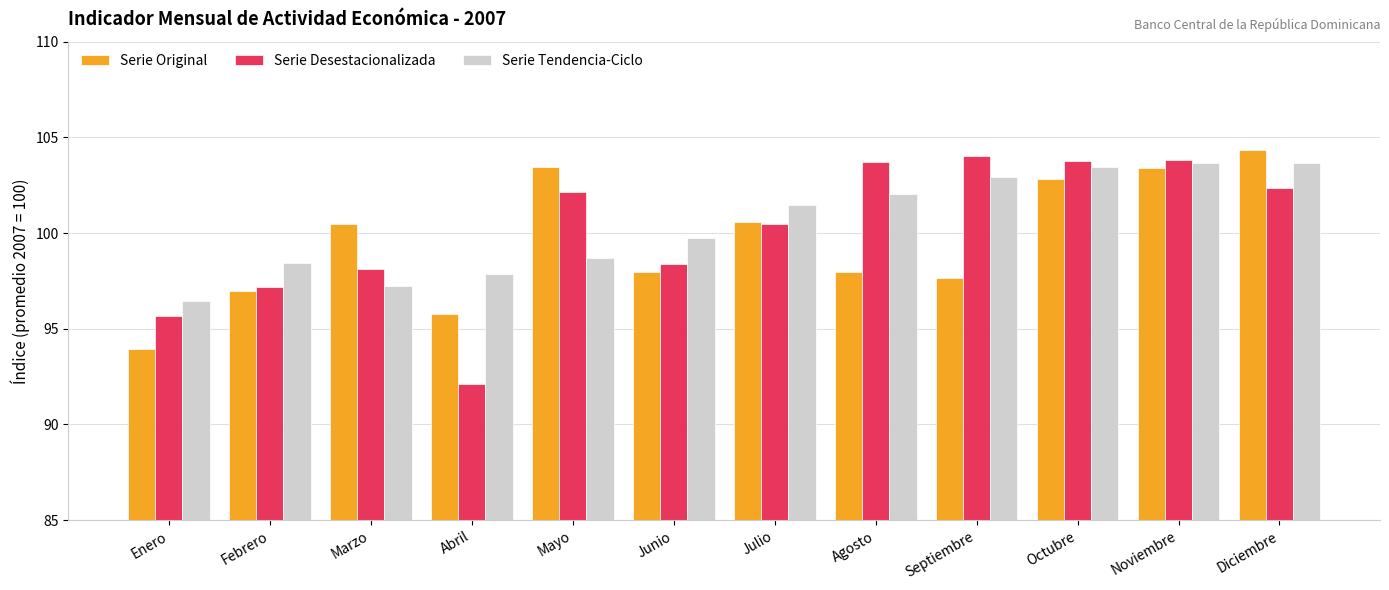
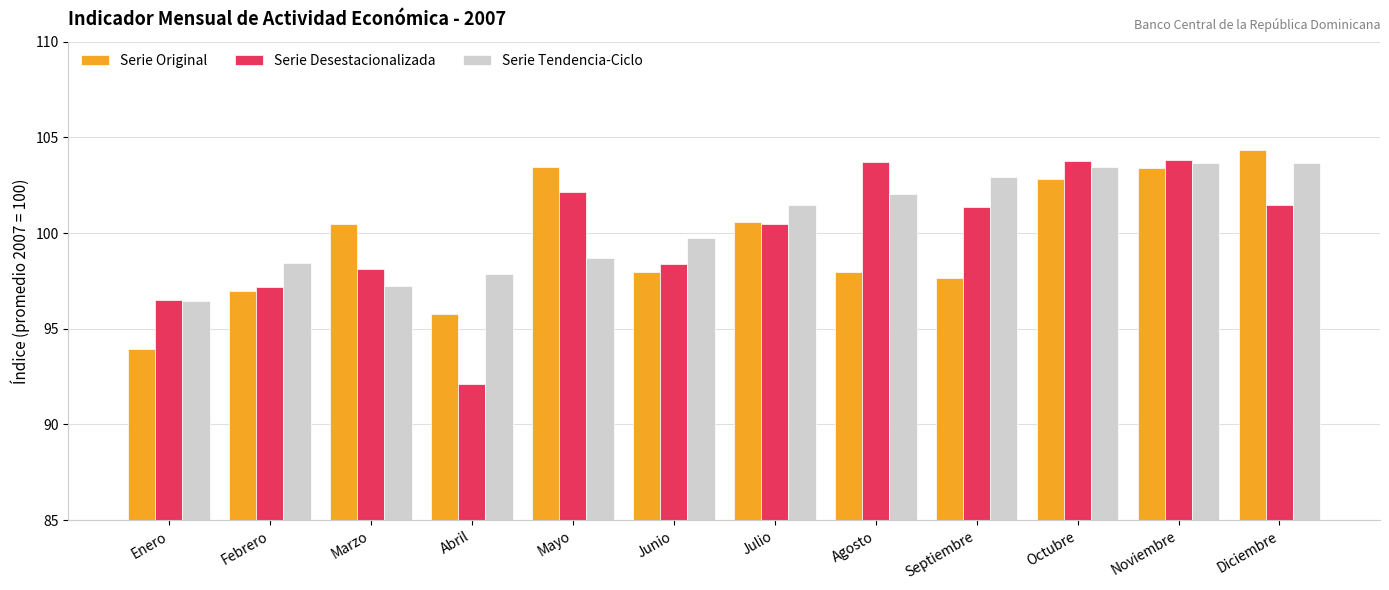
Serie Desestacionalizada, Enero: 95.7 -> 96.5
Serie Desestacionalizada, Septiembre: 104.0 -> 101.4
Serie Desestacionalizada, Diciembre: 102.3 -> 101.5
